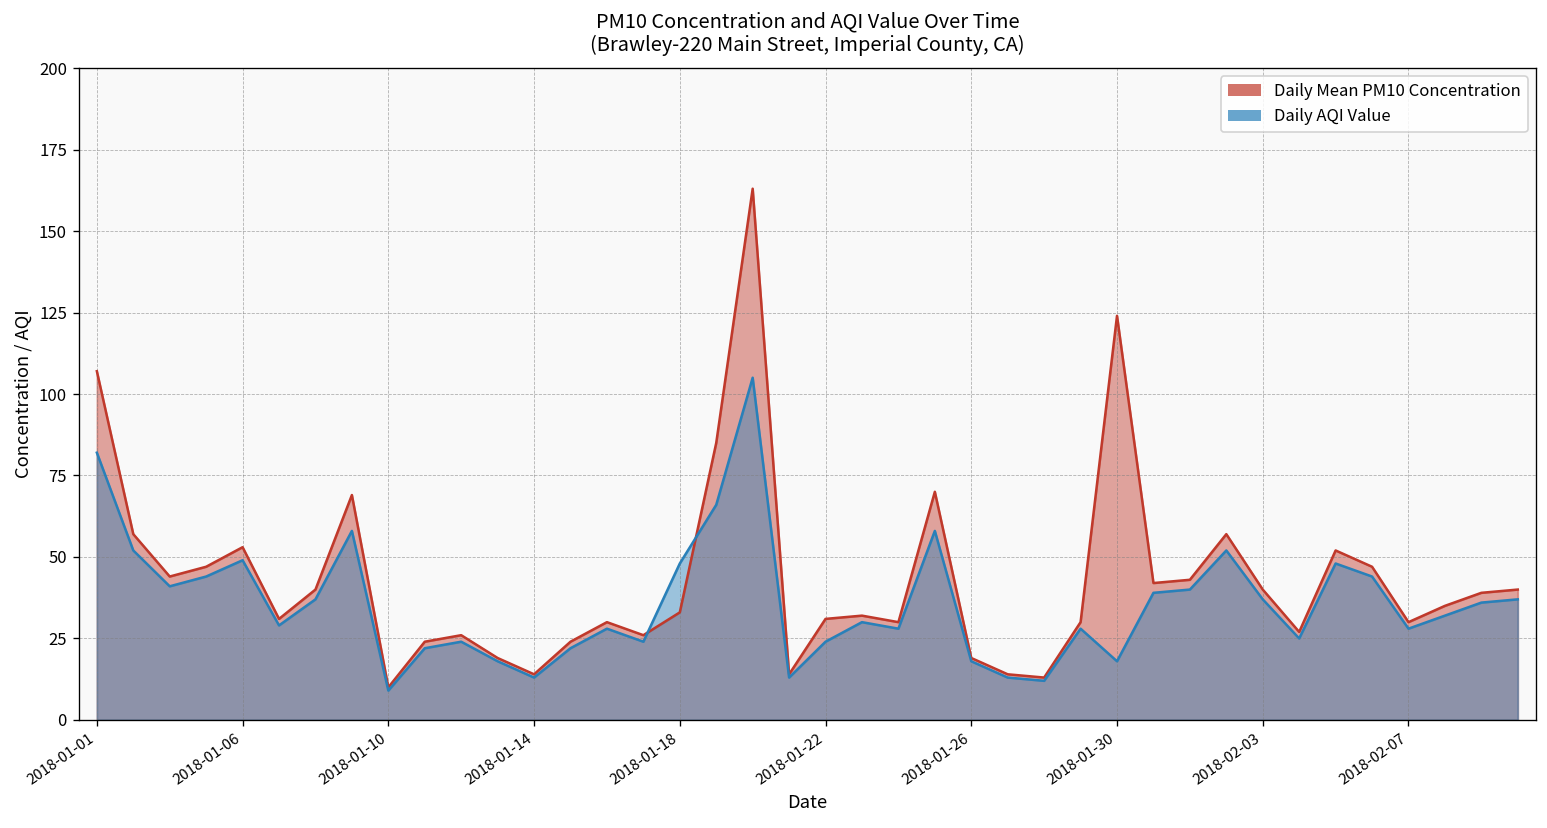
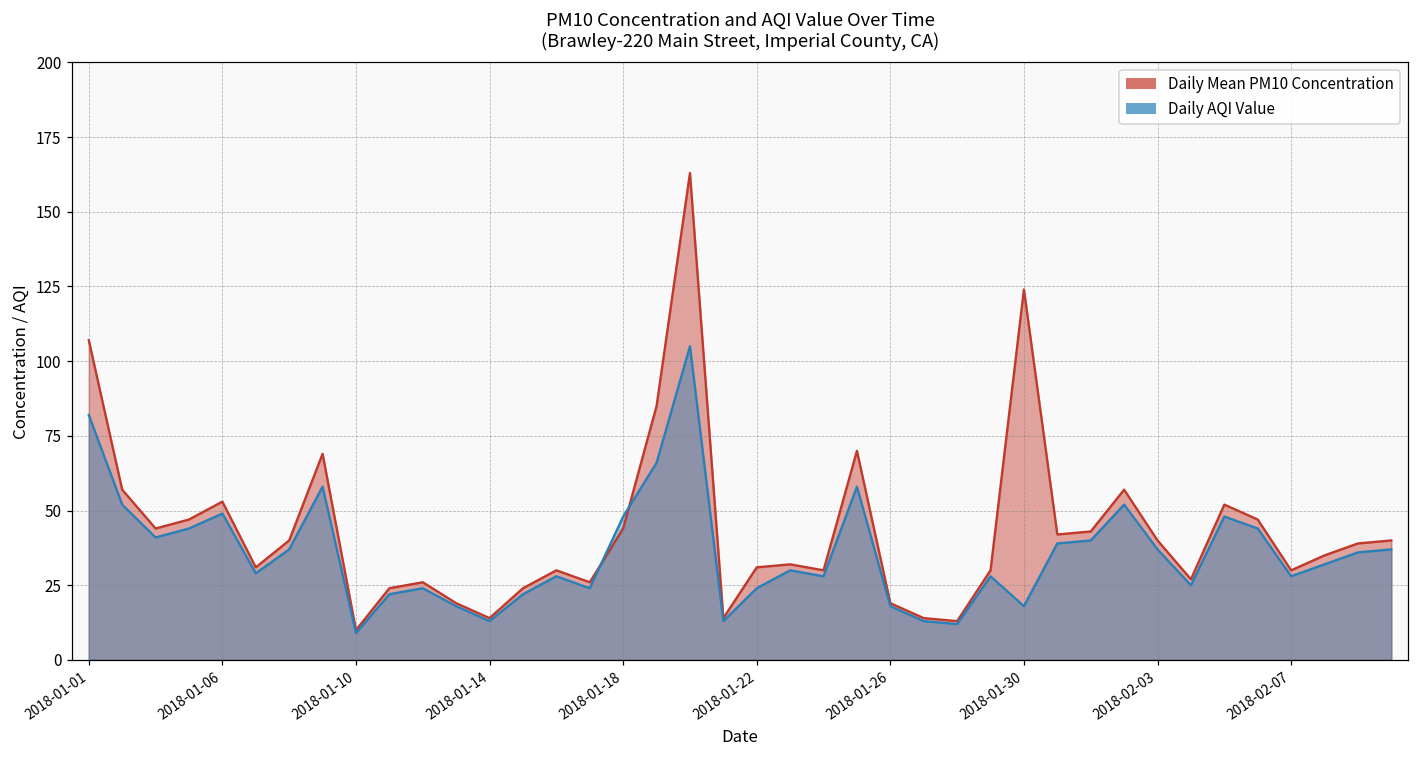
Daily Mean PM10 Concentration, 2018-01-18: 33 -> 44
